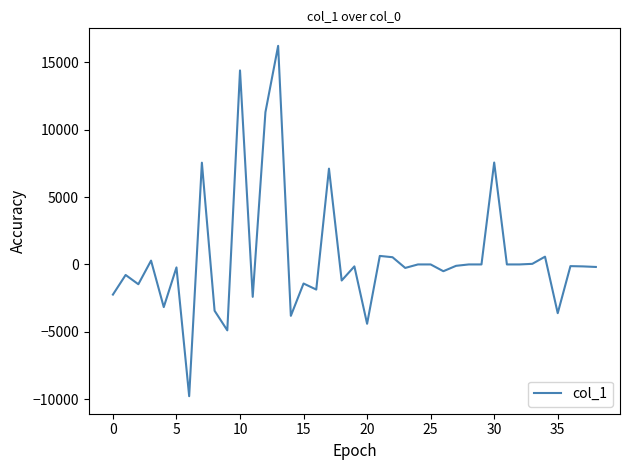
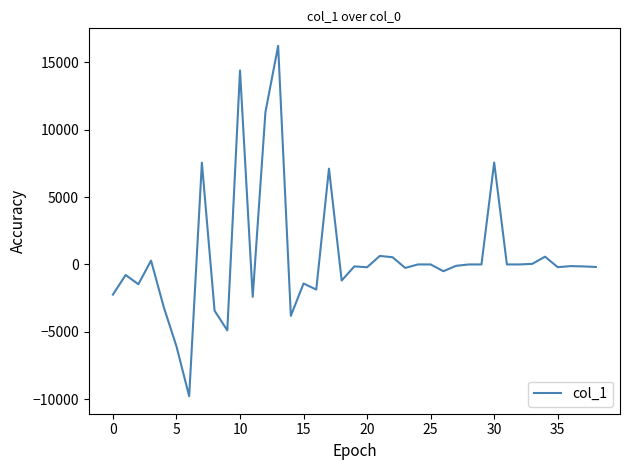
5: -200 -> -6100
20: -4400 -> -200
35: -3600 -> -200
